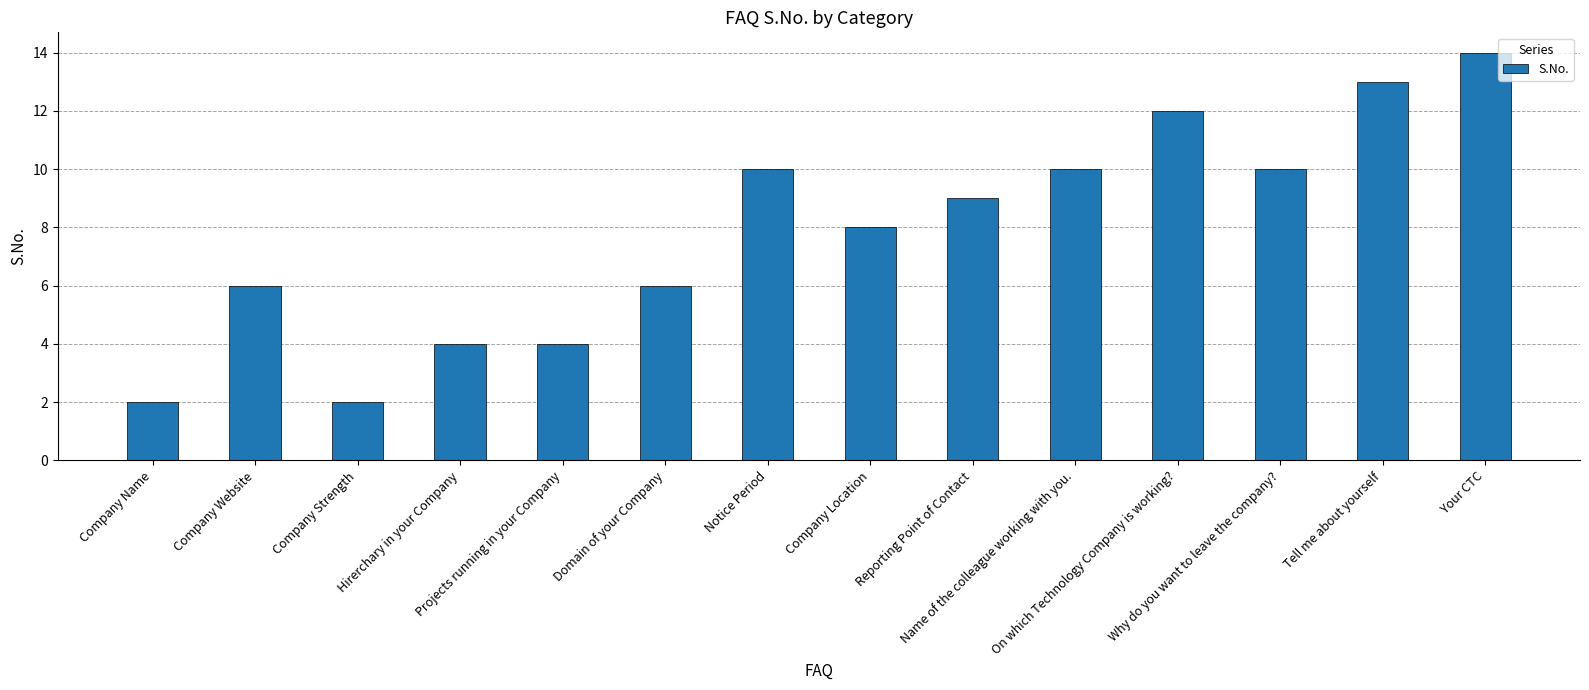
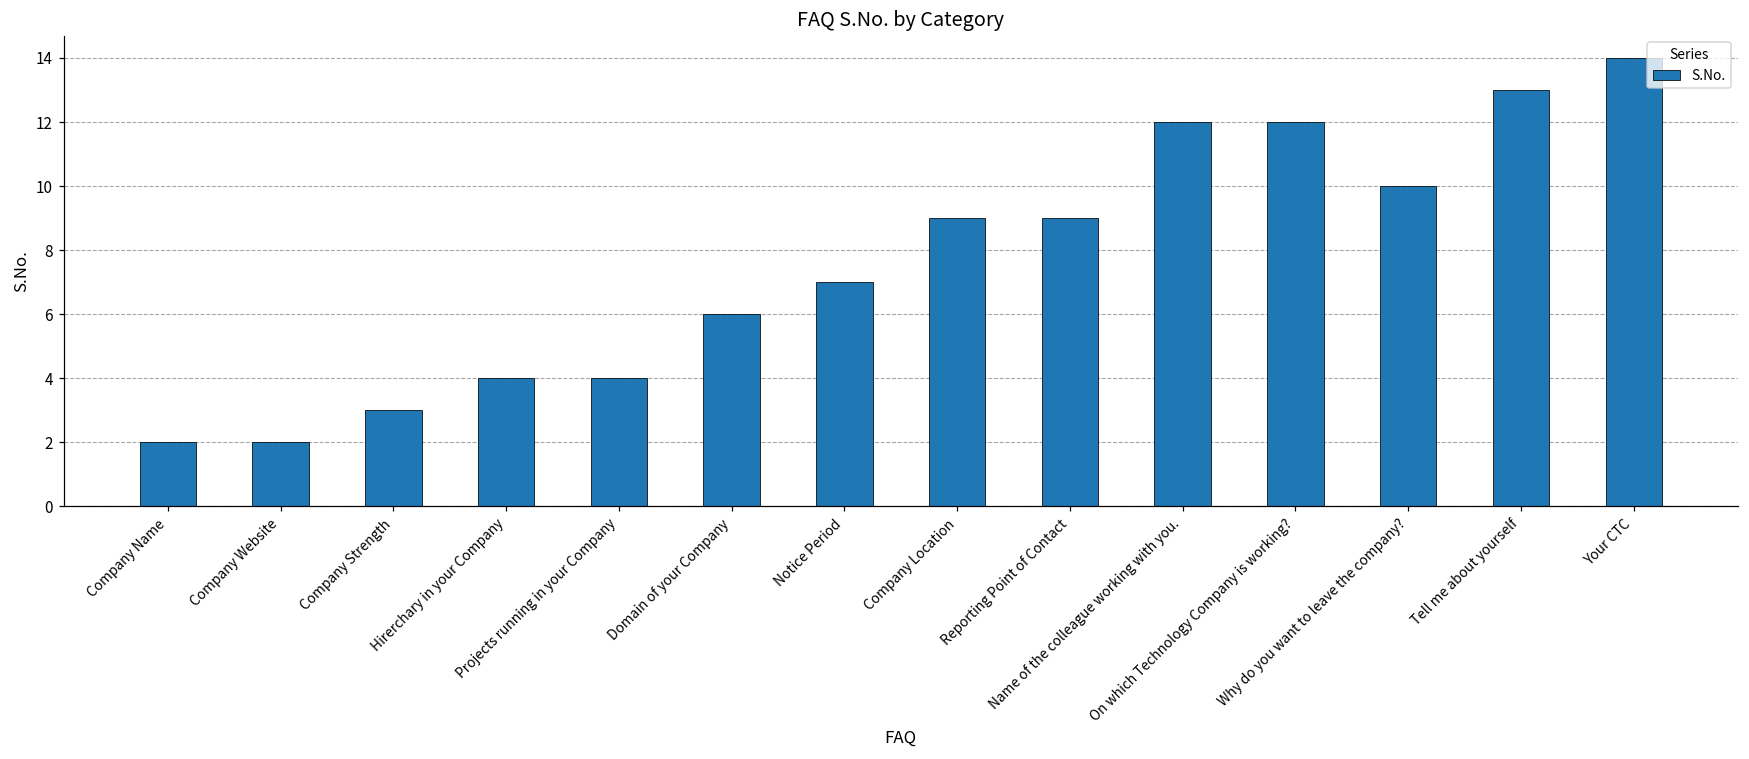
Company Website: 6 -> 2
Company Strength: 2 -> 3
Notice Period: 10 -> 7
Company Location: 8 -> 9
Name of the colleague working with you.: 10 -> 12
